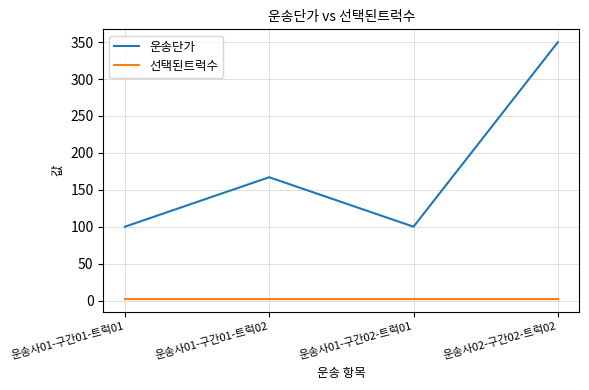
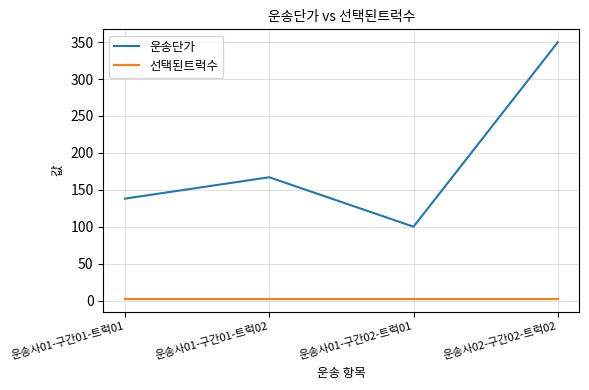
운송단가, 운송사01-구간01-트럭01: 100 -> 140
